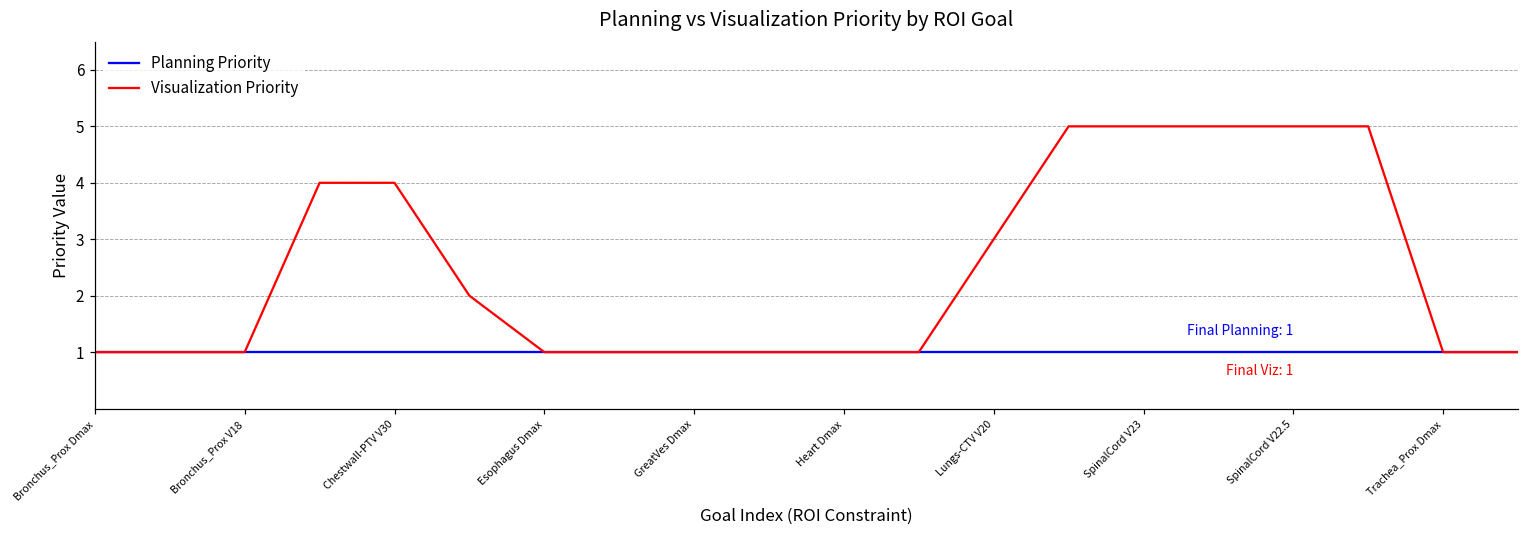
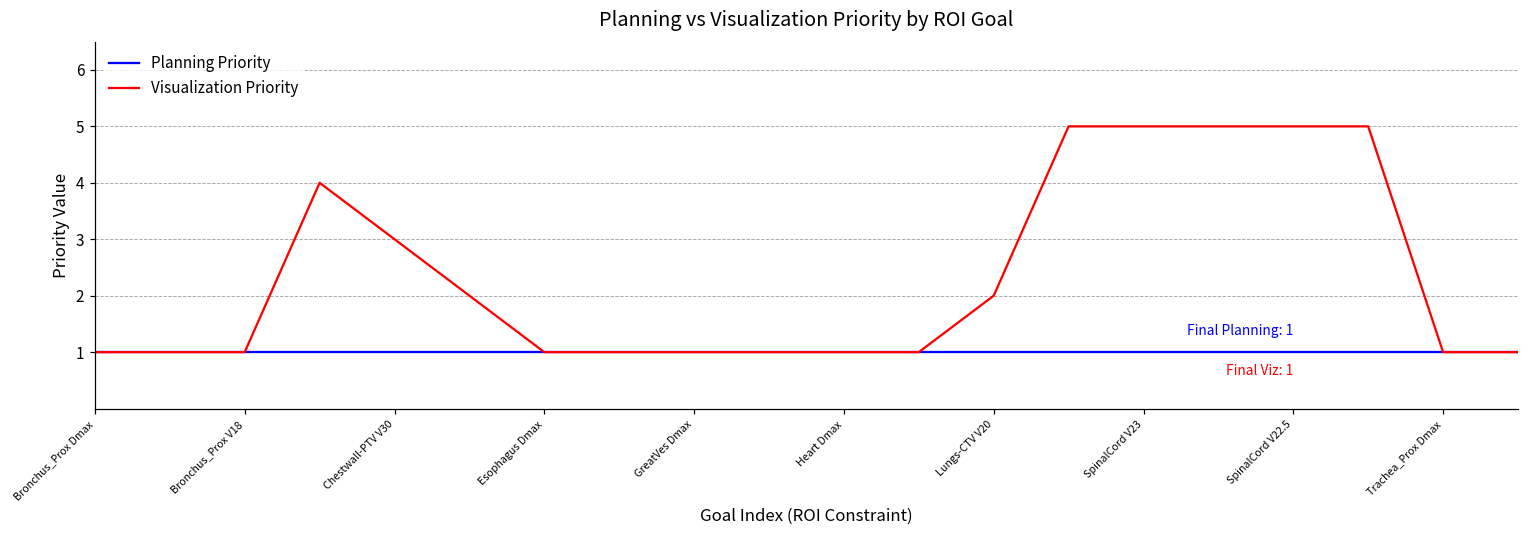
Visualization Priority, Chestwall-PTV V30: 4 -> 3
Visualization Priority, Lungs-CTV V20: 3 -> 2
